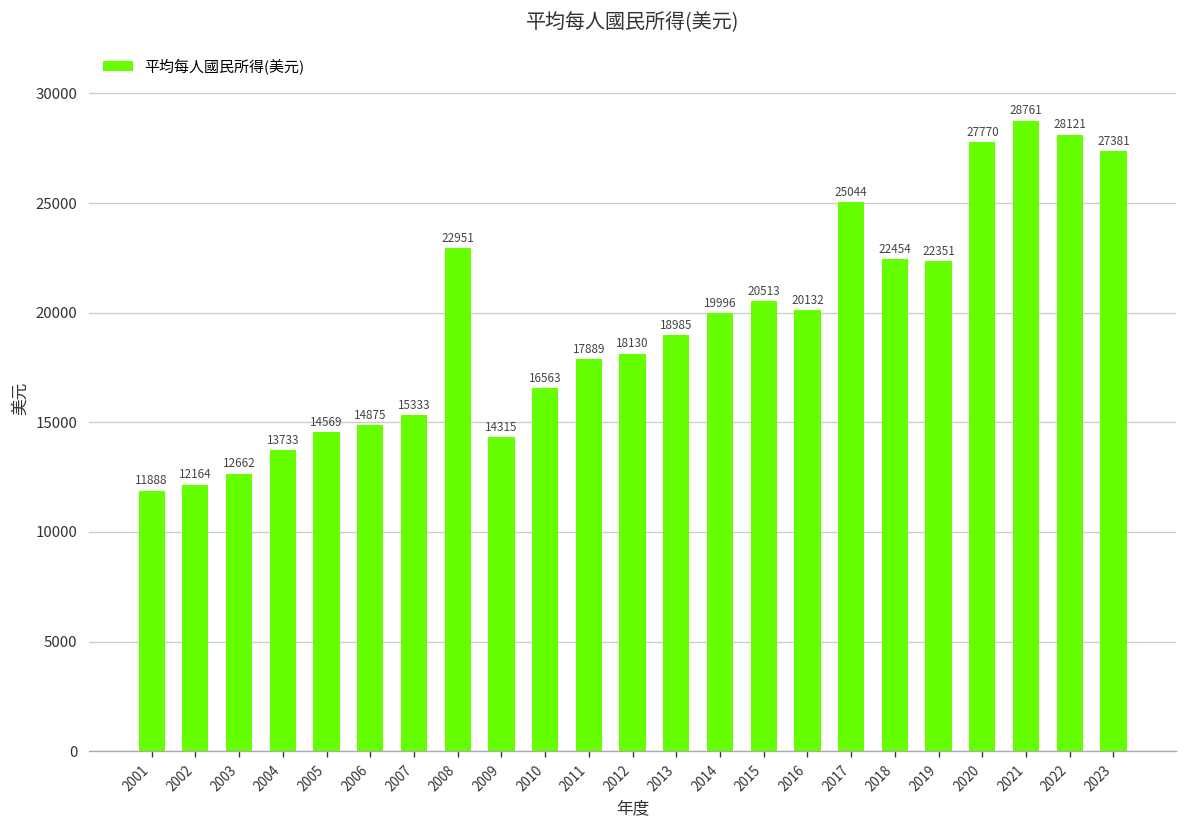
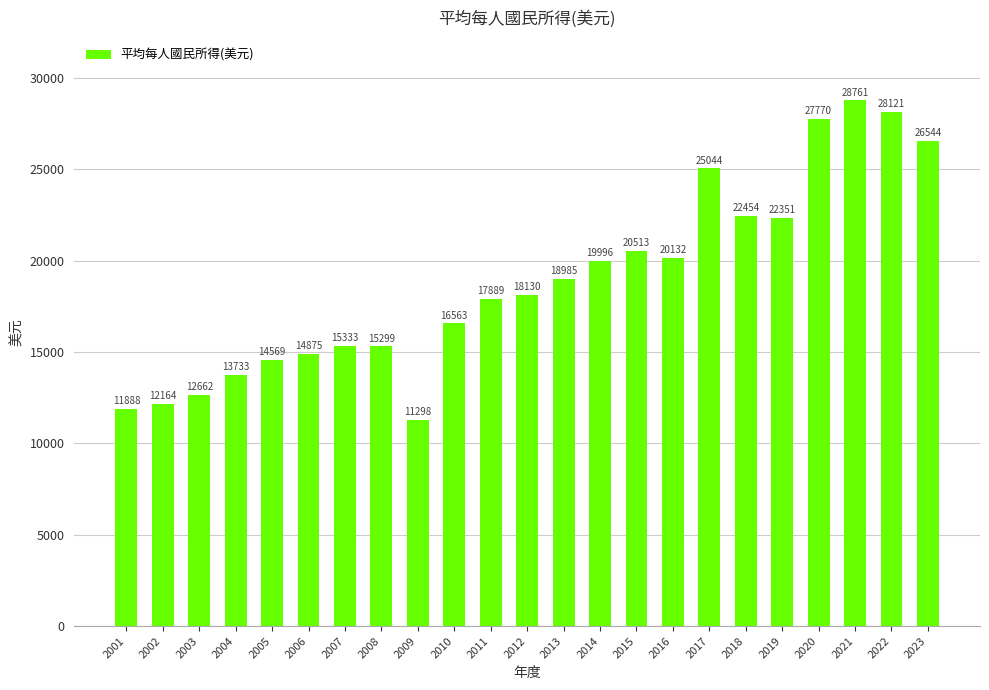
2008: 22951 -> 15299
2009: 14315 -> 11298
2023: 27381 -> 26544
